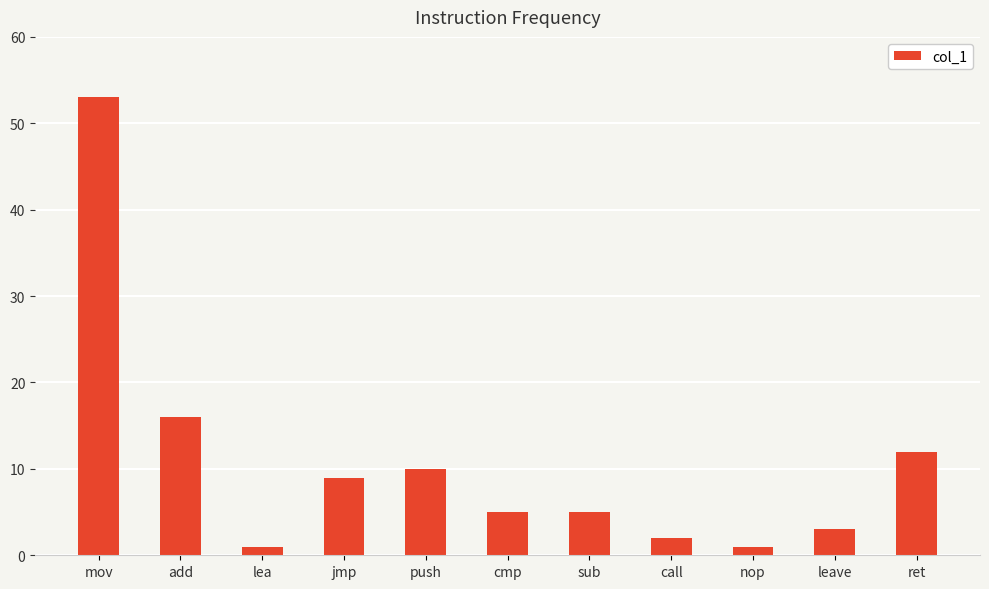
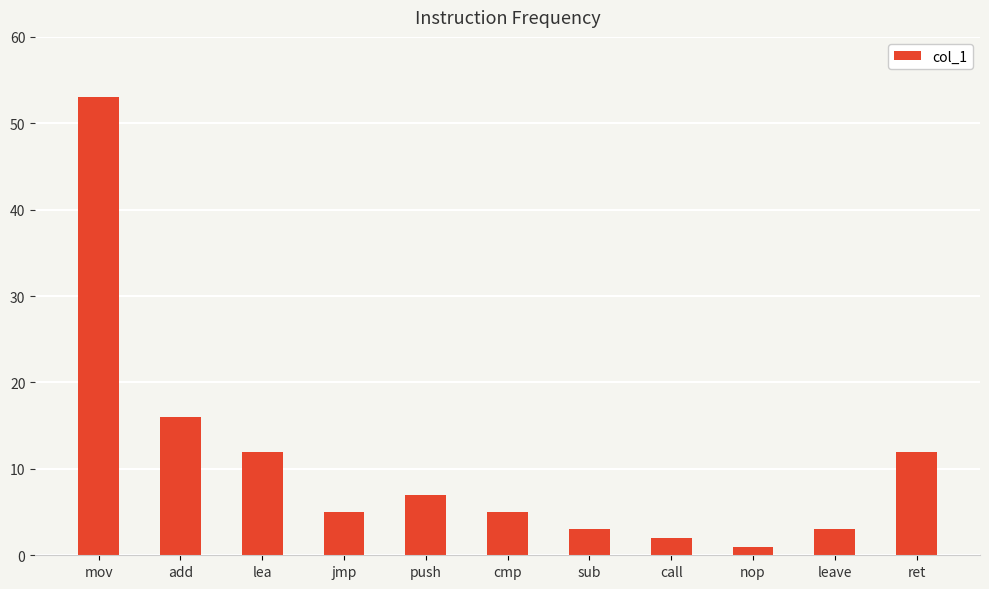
lea: 1 -> 12
jmp: 9 -> 5
push: 10 -> 7
sub: 5 -> 3
